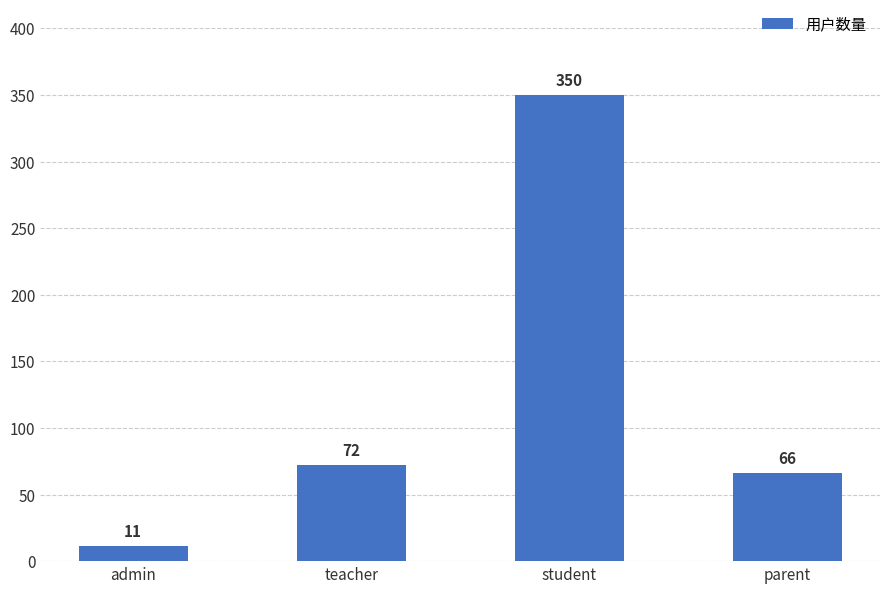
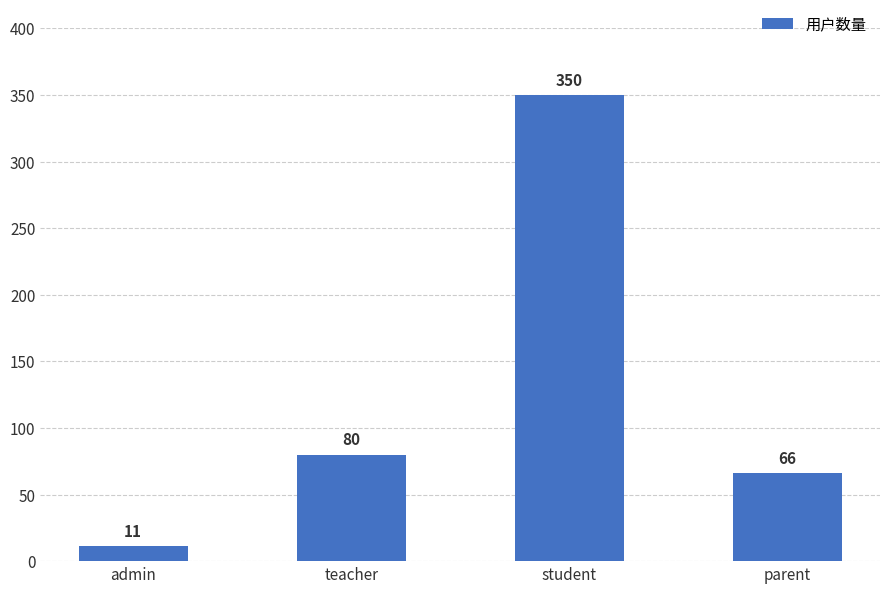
teacher: 72 -> 80
